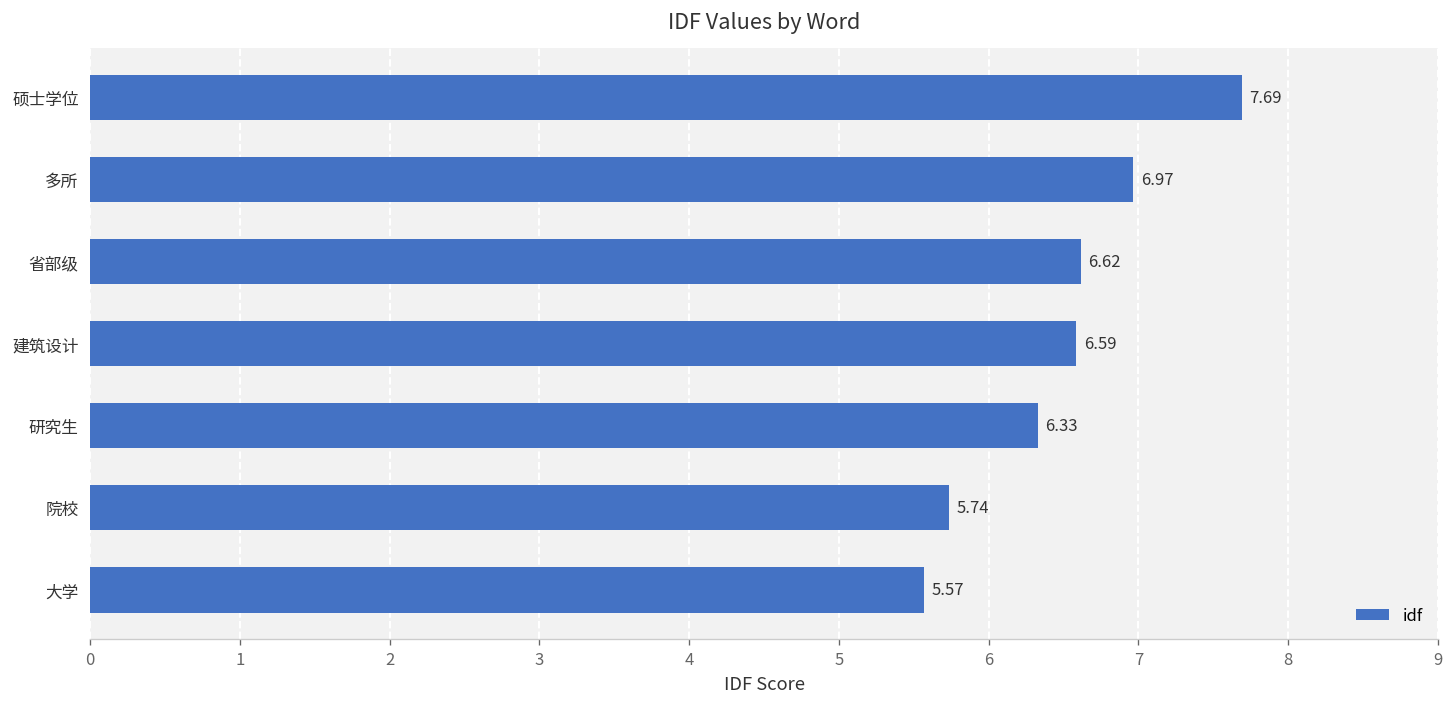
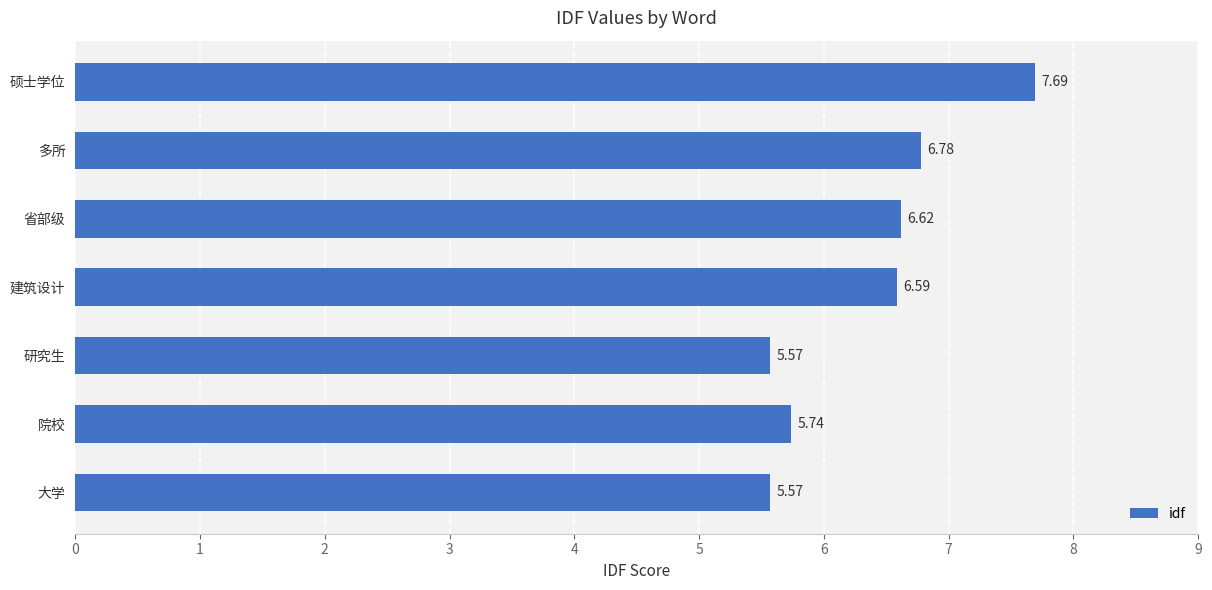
多所: 6.97 -> 6.78
研究生: 6.33 -> 5.57
